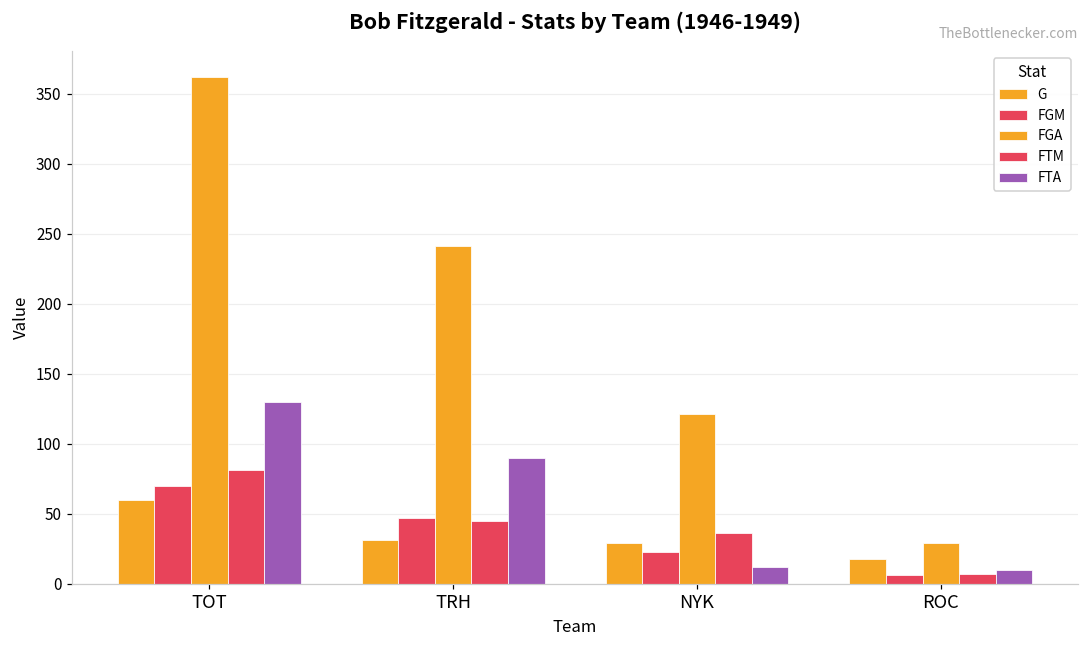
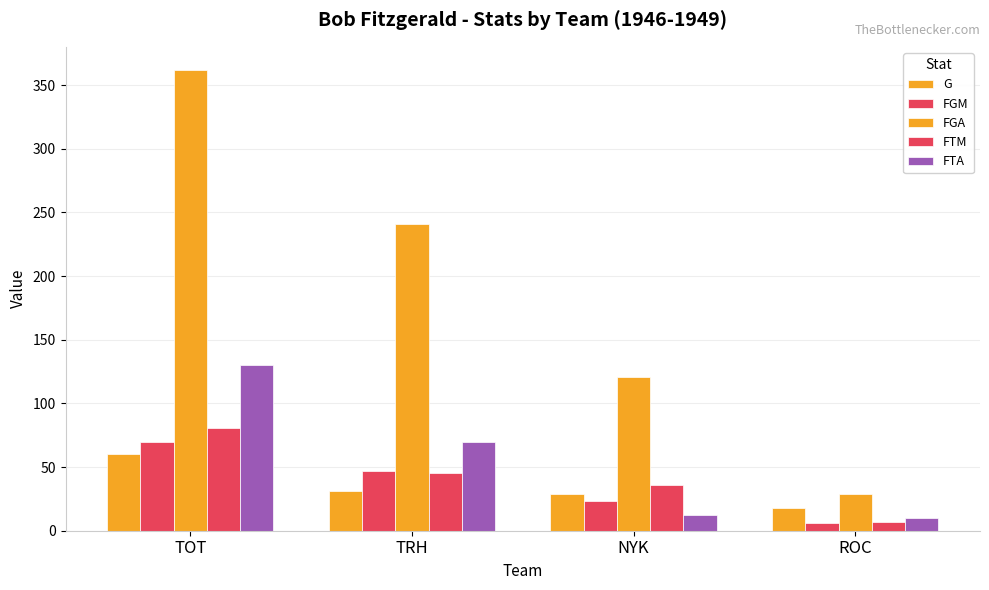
FTA, TRH: 90 -> 70
